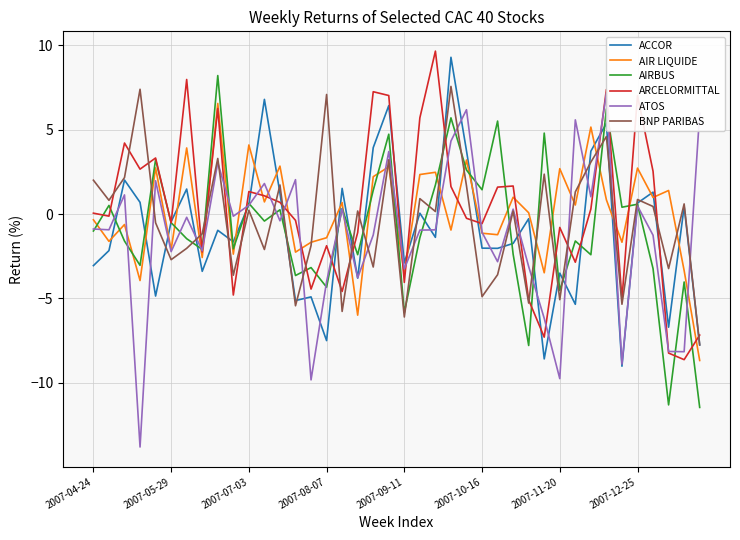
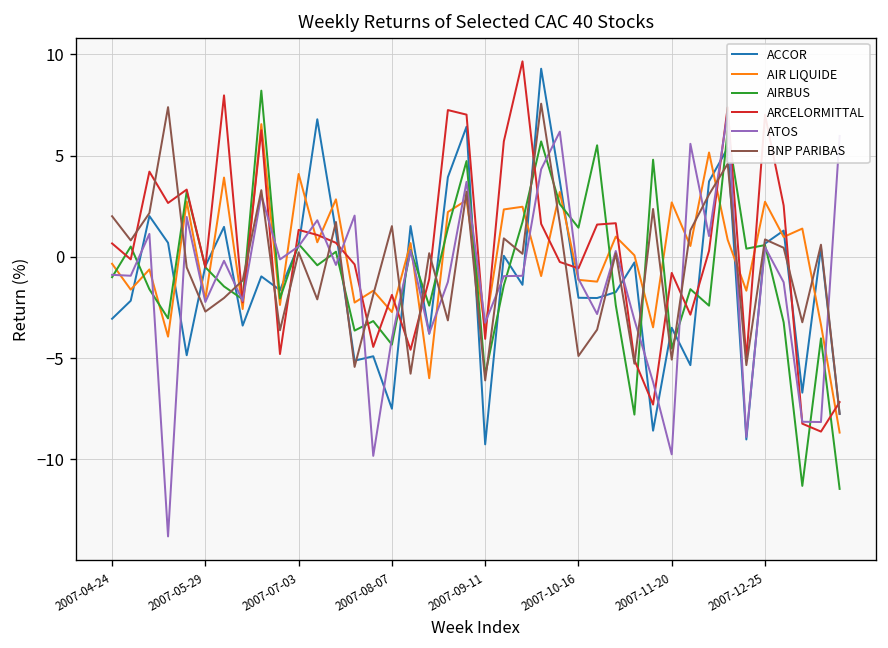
ARCELORMITTAL, 2007-04-24: 0.1 -> 0.7
AIR LIQUIDE, 2007-08-07: -1.4 -> -2.7
BNP PARIBAS, 2007-08-07: 7.1 -> 1.5
ACCOR, 2007-09-11: -2.9 -> -9.3
